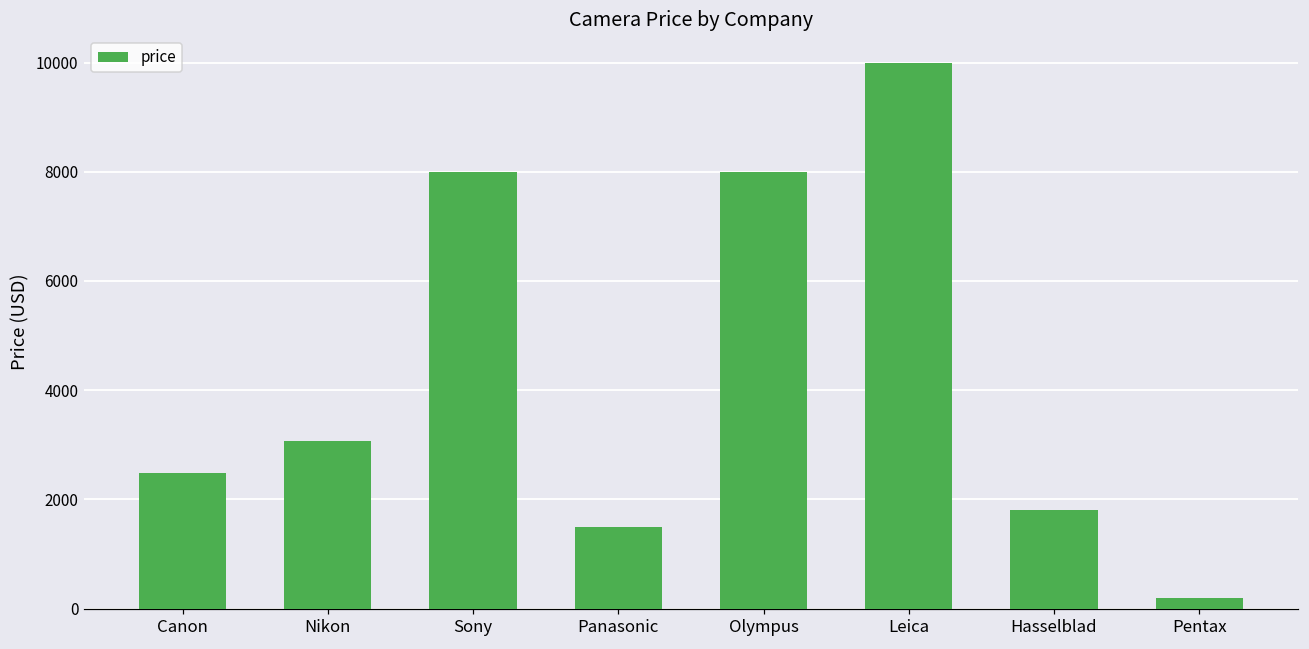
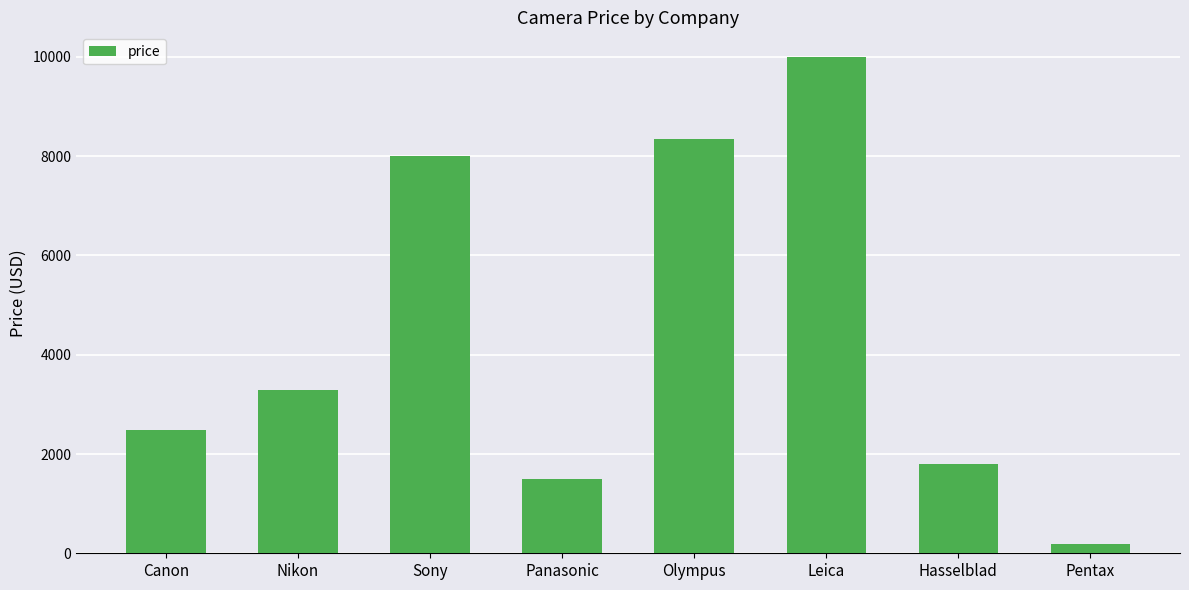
Nikon: 3100 -> 3300
Olympus: 8000 -> 8400
